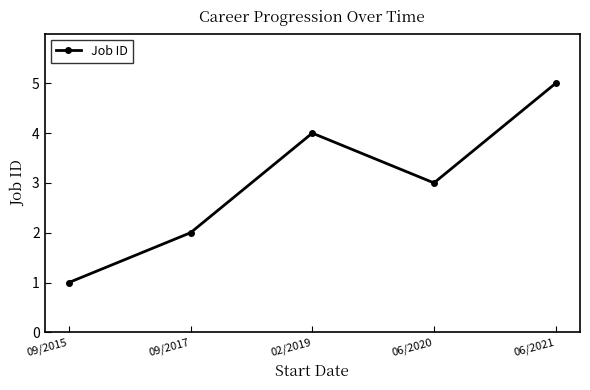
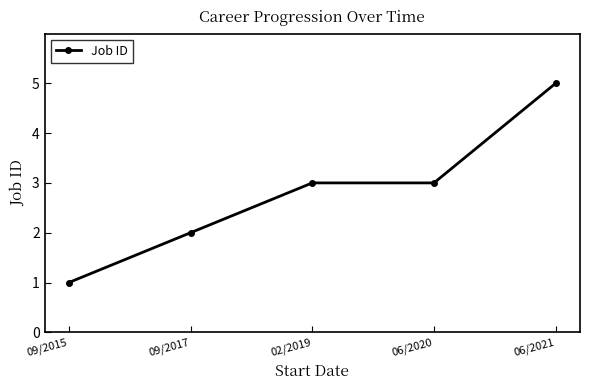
02/2019: 4 -> 3
